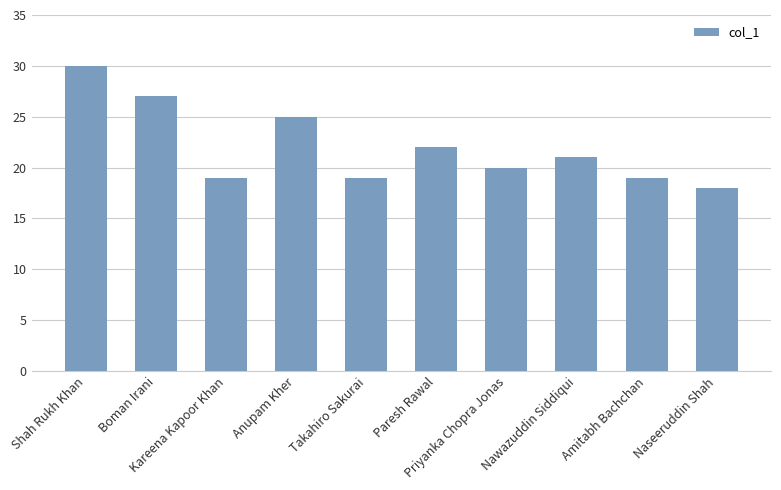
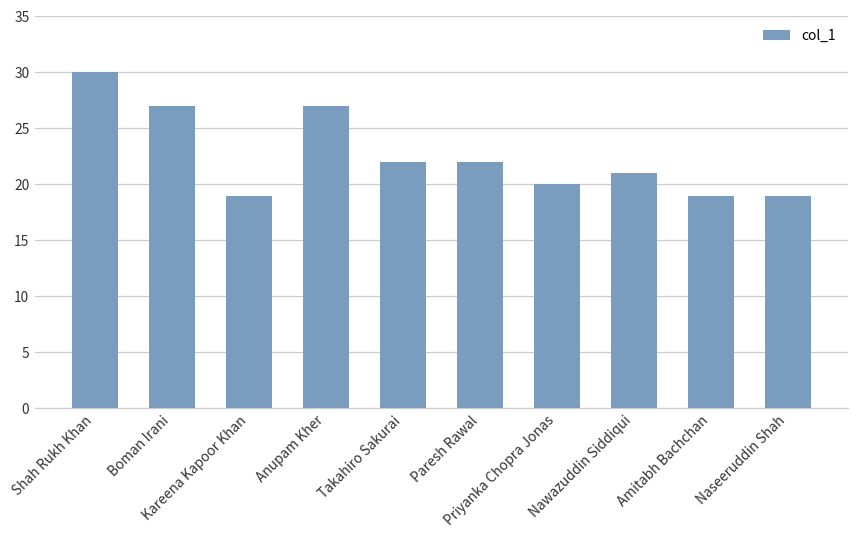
Anupam Kher: 25 -> 27
Takahiro Sakurai: 19 -> 22
Naseeruddin Shah: 18 -> 19
